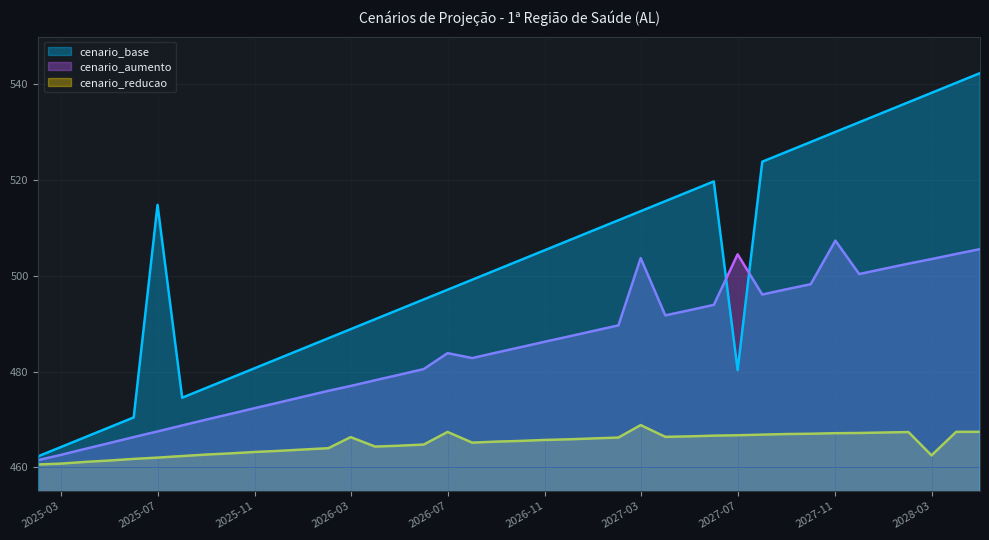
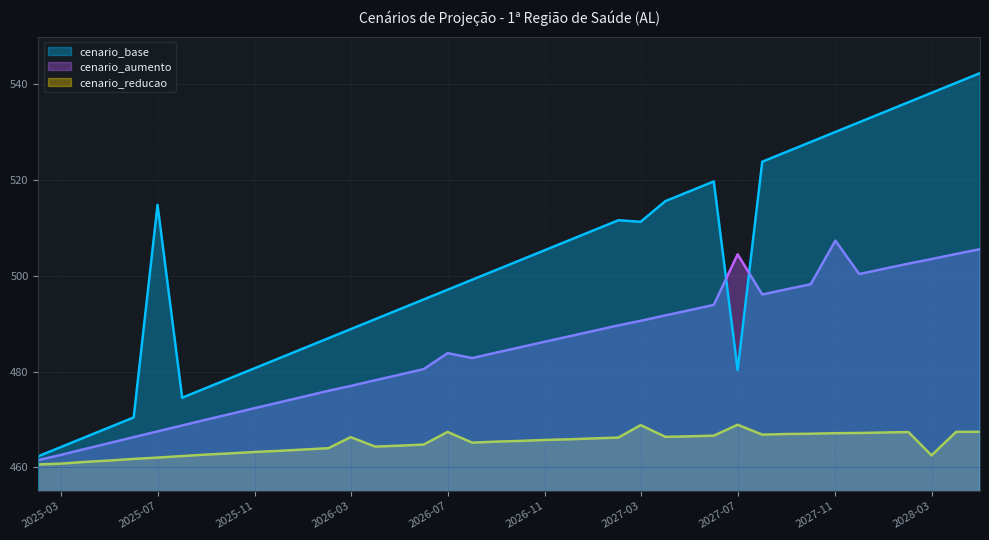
cenario_base, 2027-03: 514 -> 511
cenario_aumento, 2027-03: 504 -> 491
cenario_reducao, 2027-07: 467 -> 469
